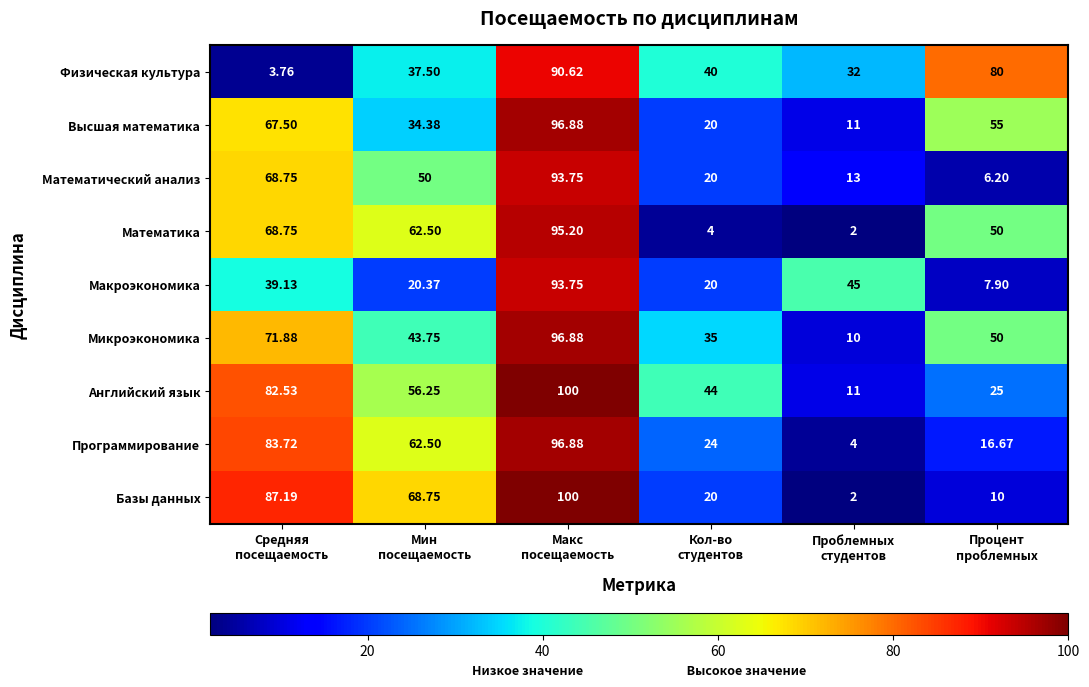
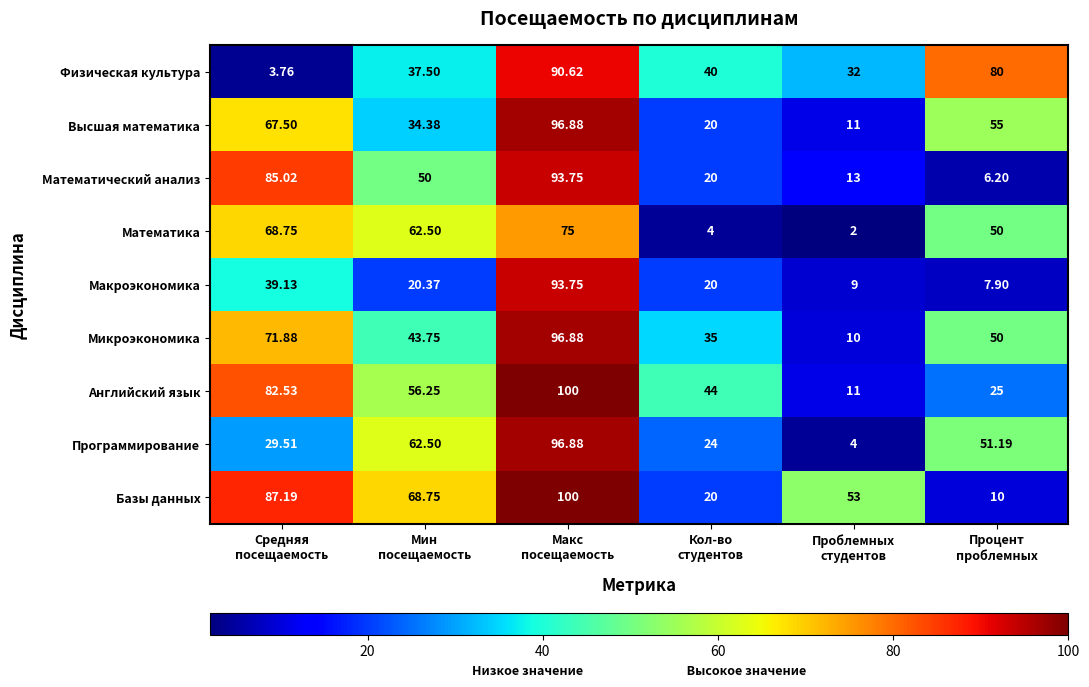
Математический анализ, Средняя посещаемость: 68.75 -> 85.02
Математика, Макс посещаемость: 95.20 -> 75
Макроэкономика, Проблемных студентов: 45 -> 9
Программирование, Средняя посещаемость: 83.72 -> 29.51
Программирование, Процент проблемных: 16.67 -> 51.19
Базы данных, Проблемных студентов: 2 -> 53
